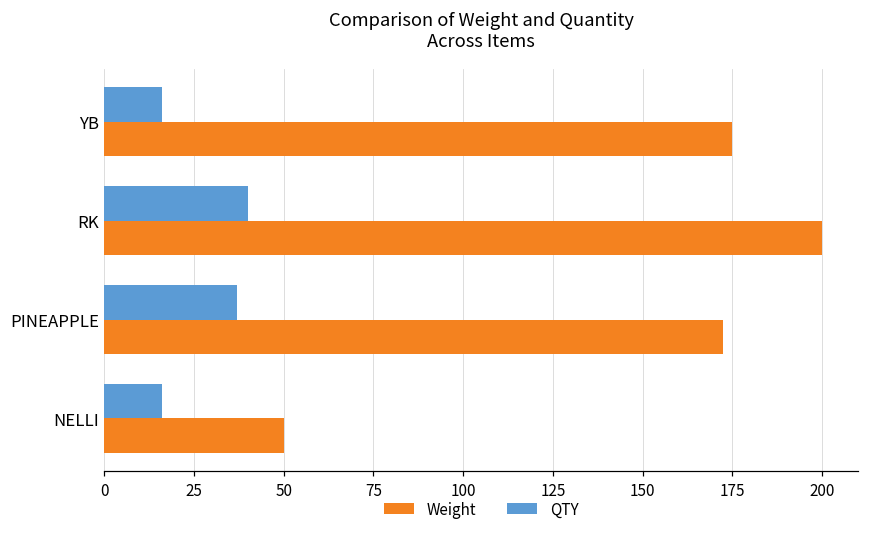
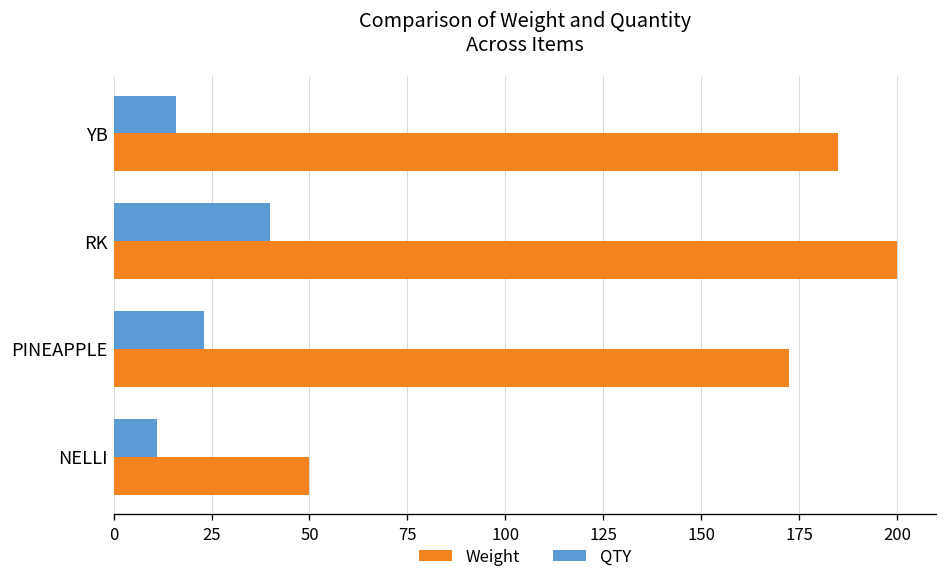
Weight, YB: 175 -> 185
QTY, PINEAPPLE: 37 -> 23
QTY, NELLI: 16 -> 11
